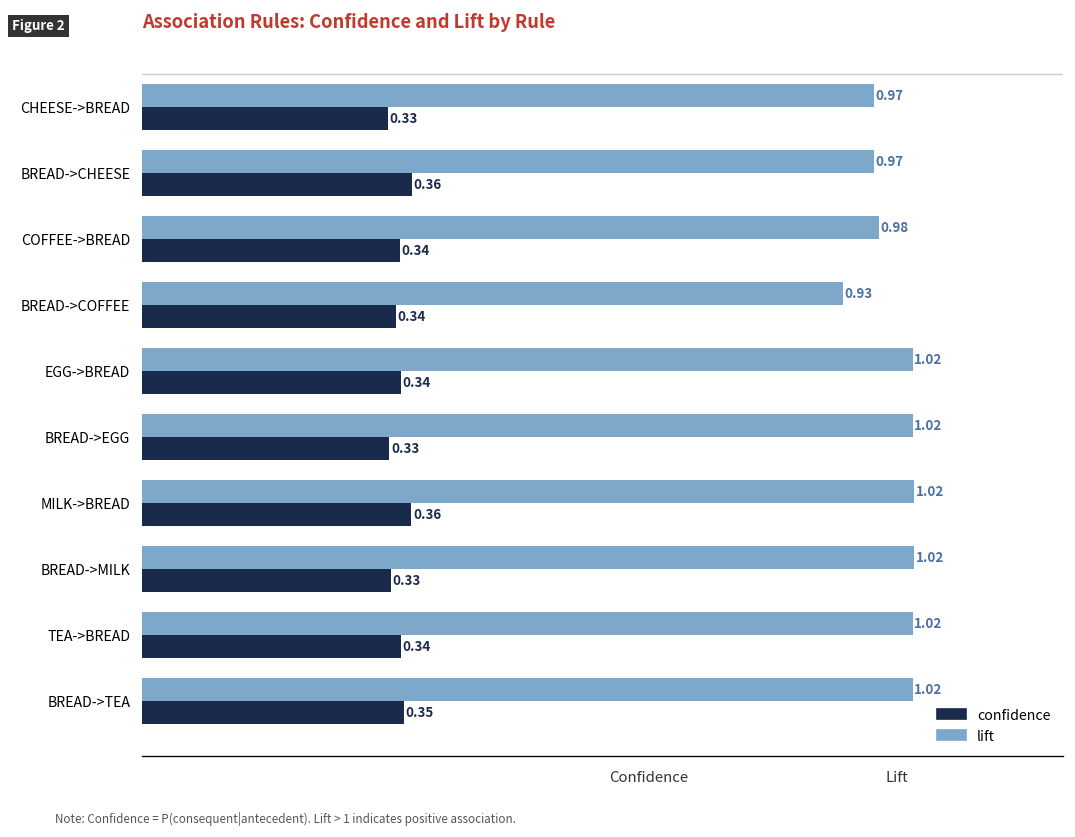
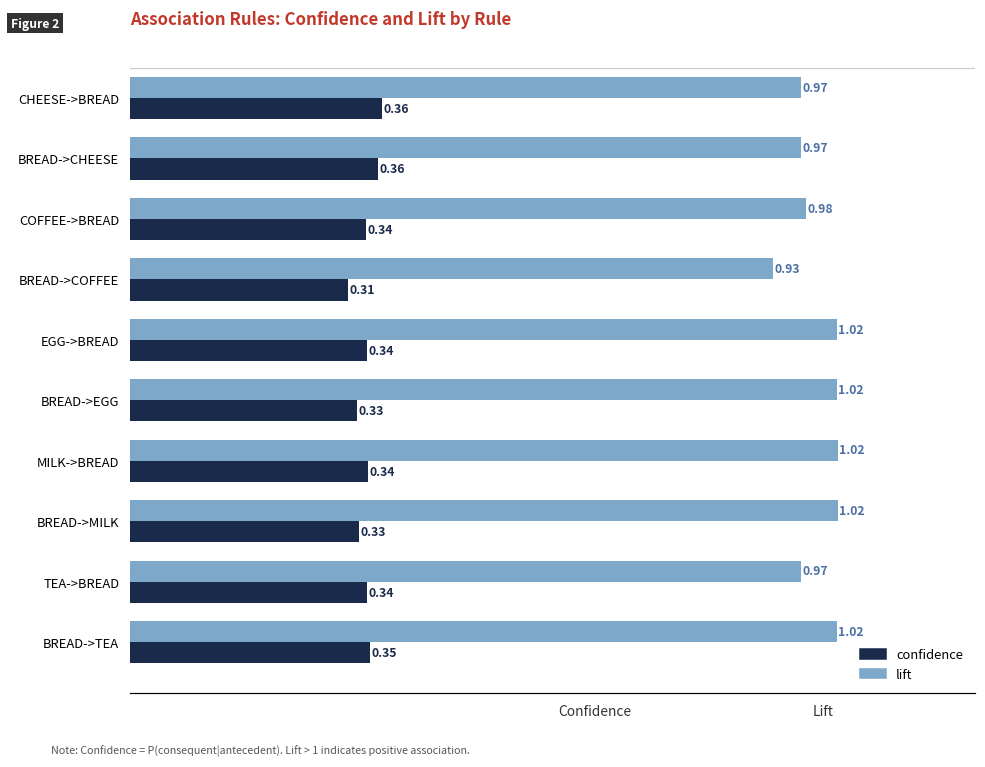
confidence, CHEESE->BREAD: 0.33 -> 0.36
confidence, BREAD->COFFEE: 0.34 -> 0.31
confidence, MILK->BREAD: 0.36 -> 0.34
lift, TEA->BREAD: 1.02 -> 0.97
